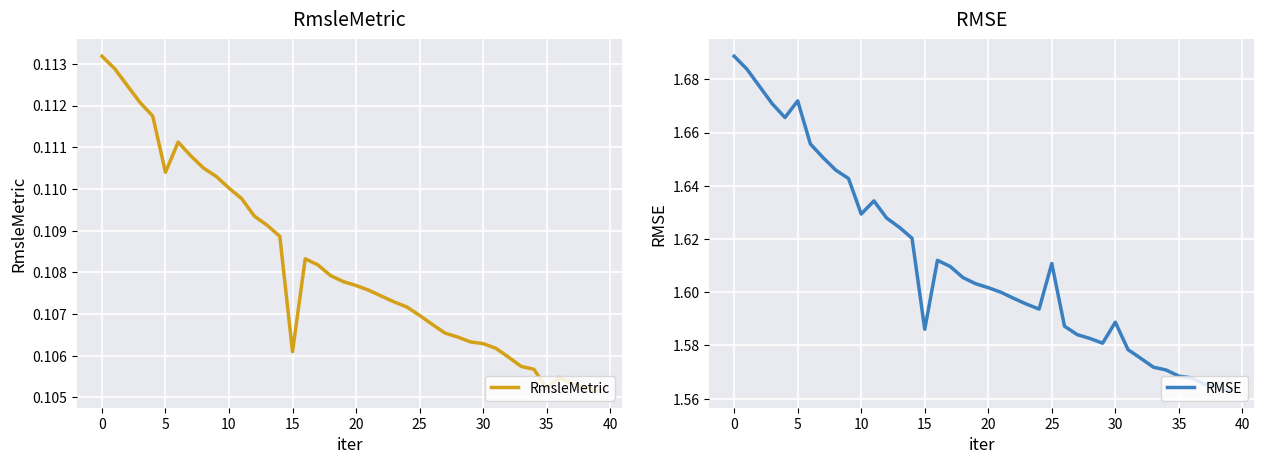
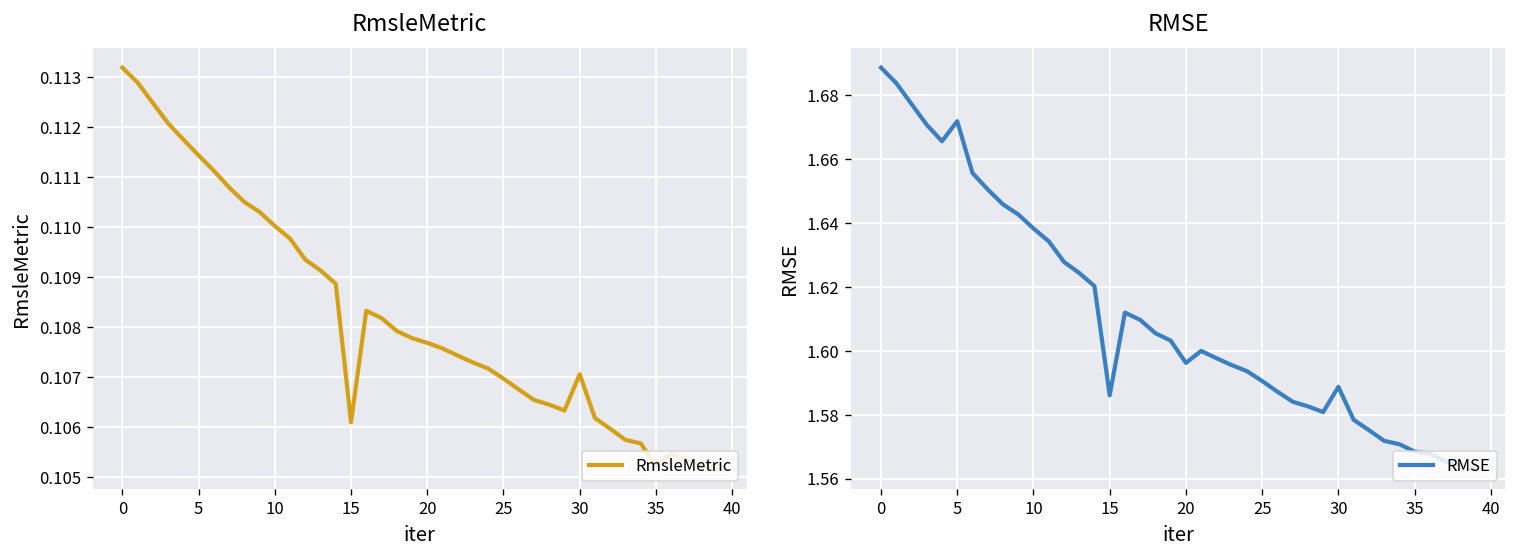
RmsleMetric, 5: 0.1104 -> 0.1114
RmsleMetric, 30: 0.1063 -> 0.1071
RMSE, 10: 1.629 -> 1.638
RMSE, 20: 1.602 -> 1.596
RMSE, 25: 1.611 -> 1.591
